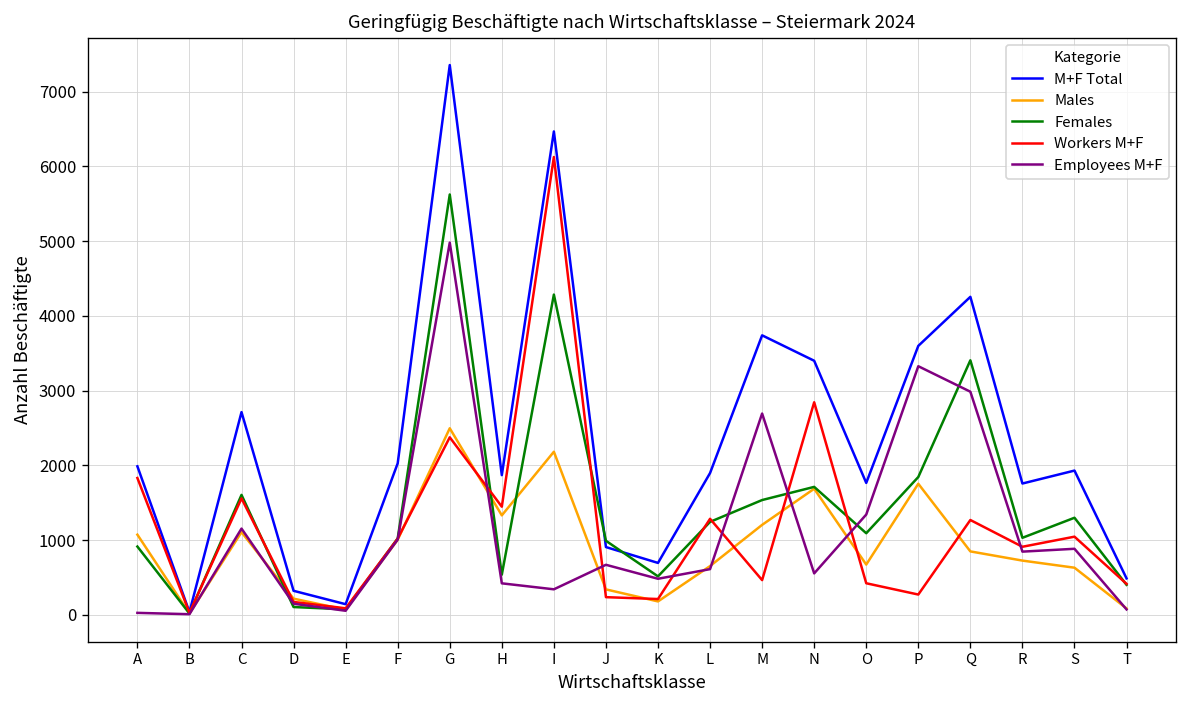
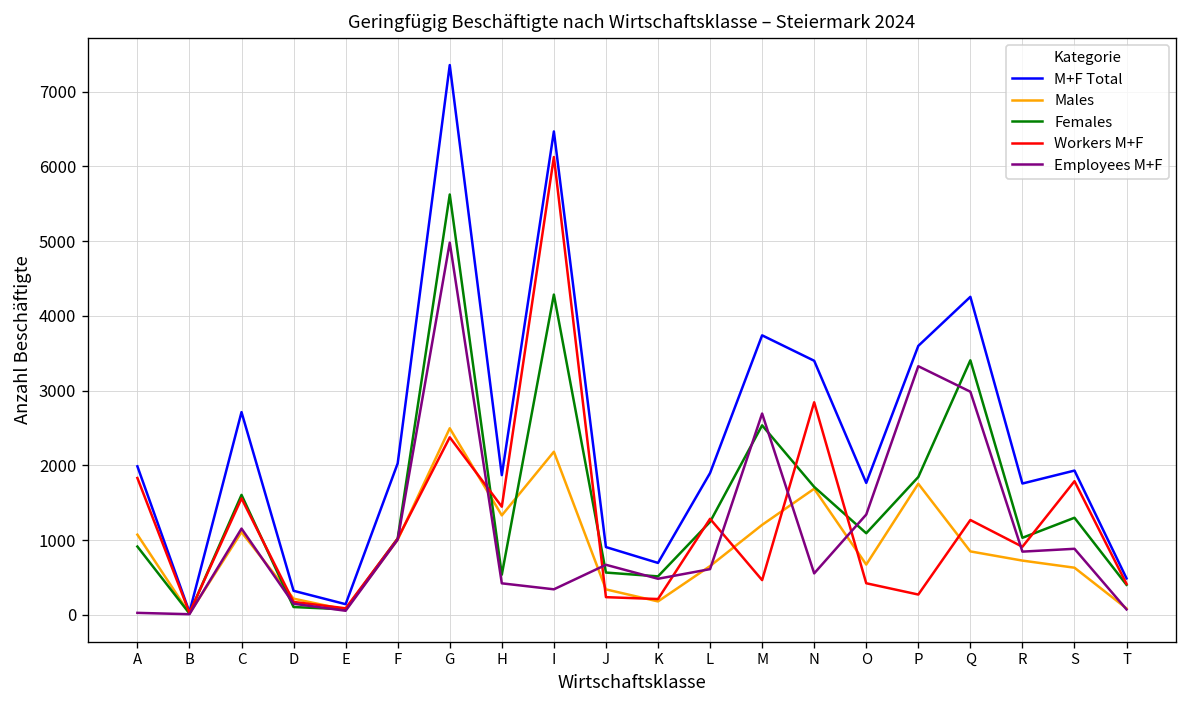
Females, J: 1000 -> 600
Females, M: 1500 -> 2500
Workers M+F, S: 1000 -> 1800
